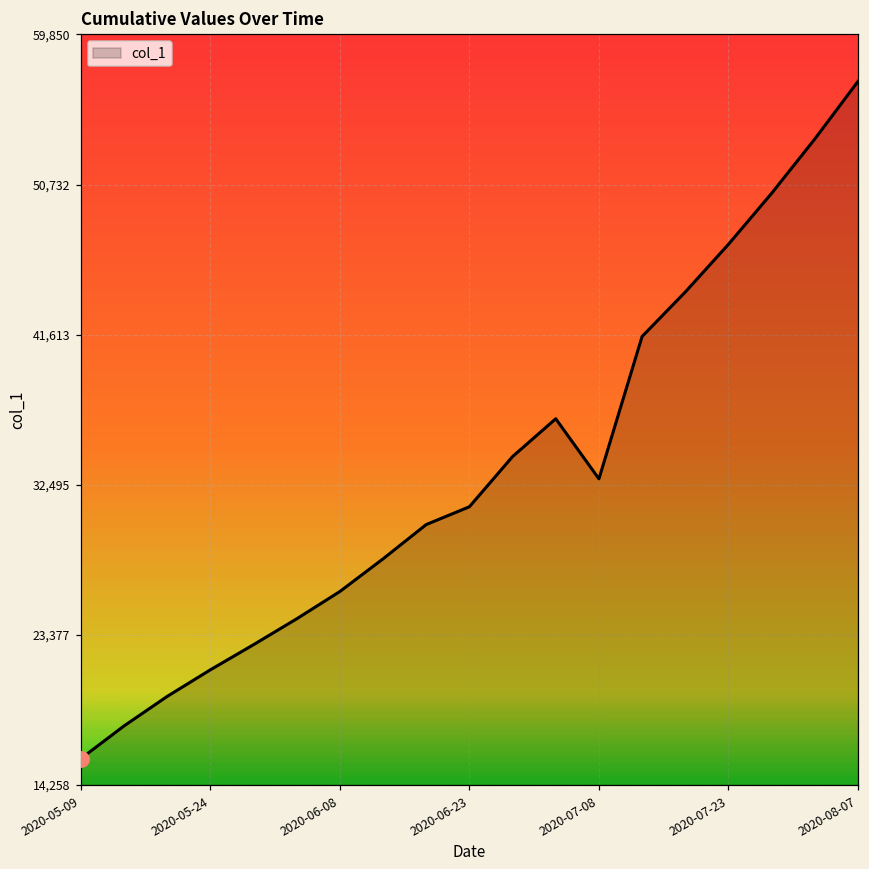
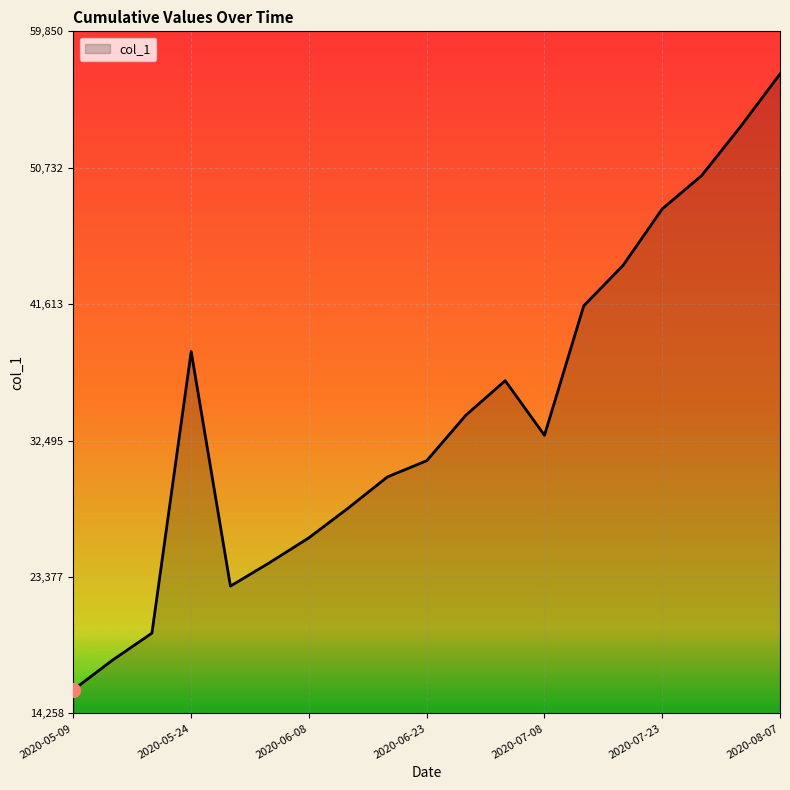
col_1, 2020-05-24: 21,200 -> 38,500
col_1, 2020-07-23: 47,100 -> 48,000
